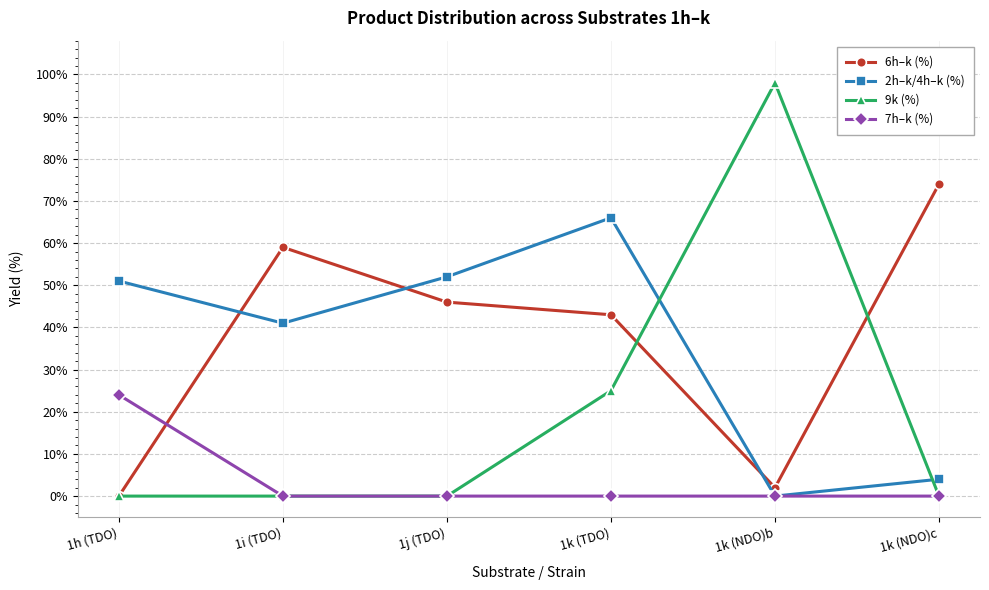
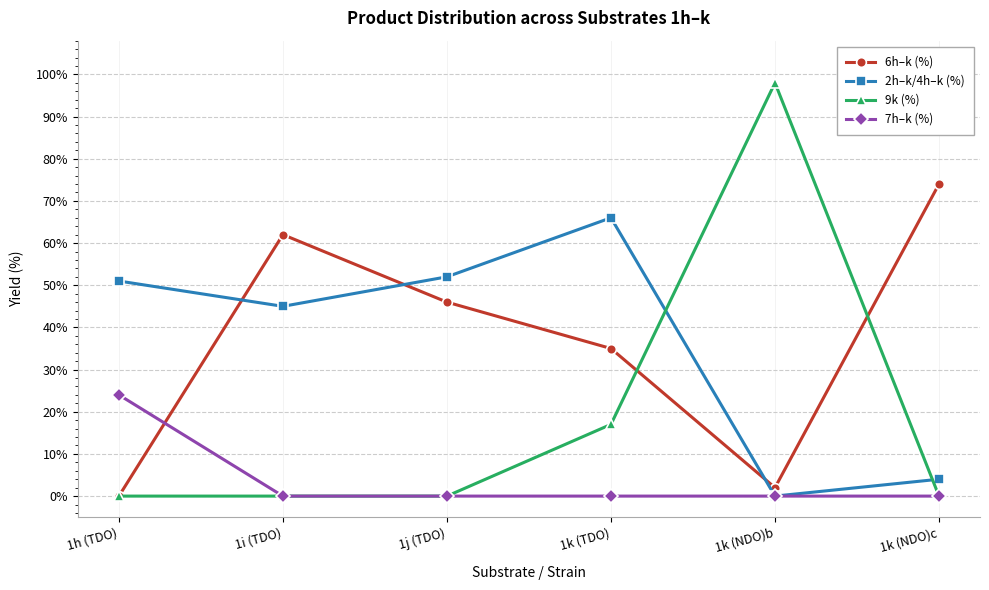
6h–k (%), 1i (TDO): 59% -> 62%
2h–k/4h–k (%), 1i (TDO): 41% -> 45%
6h–k (%), 1k (TDO): 43% -> 35%
9k (%), 1k (TDO): 25% -> 17%
